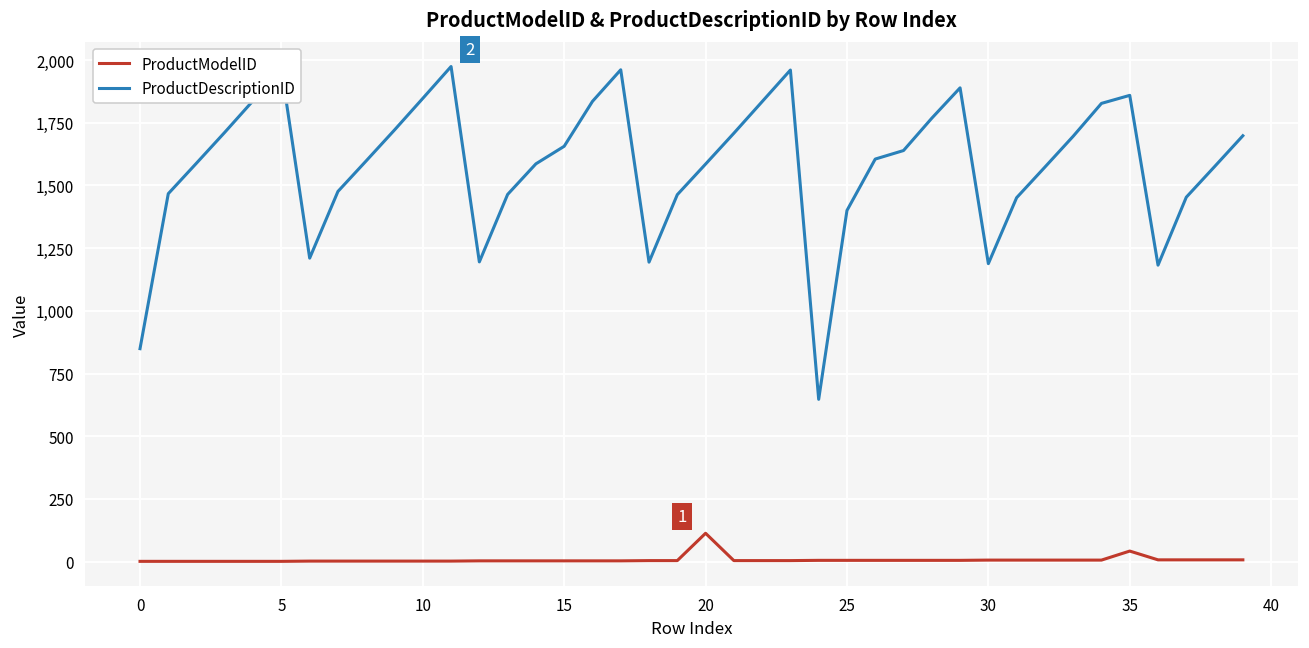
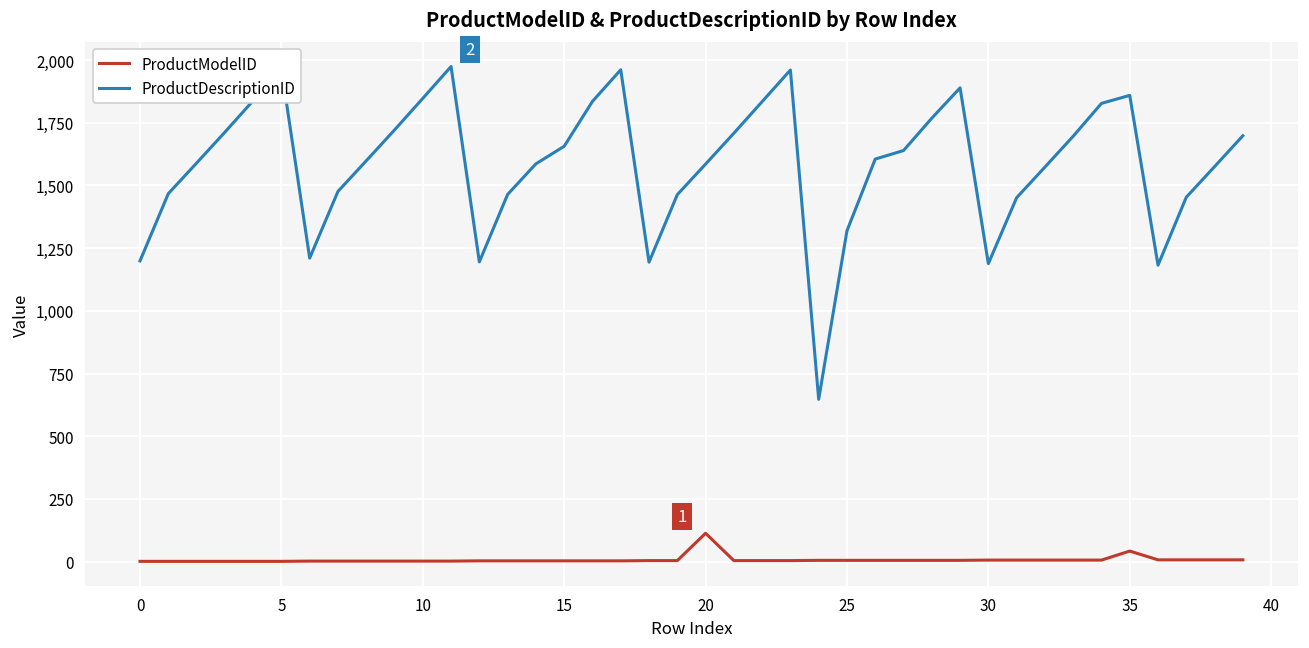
ProductDescriptionID, 0: 850 -> 1,200
ProductDescriptionID, 25: 1,400 -> 1,320
